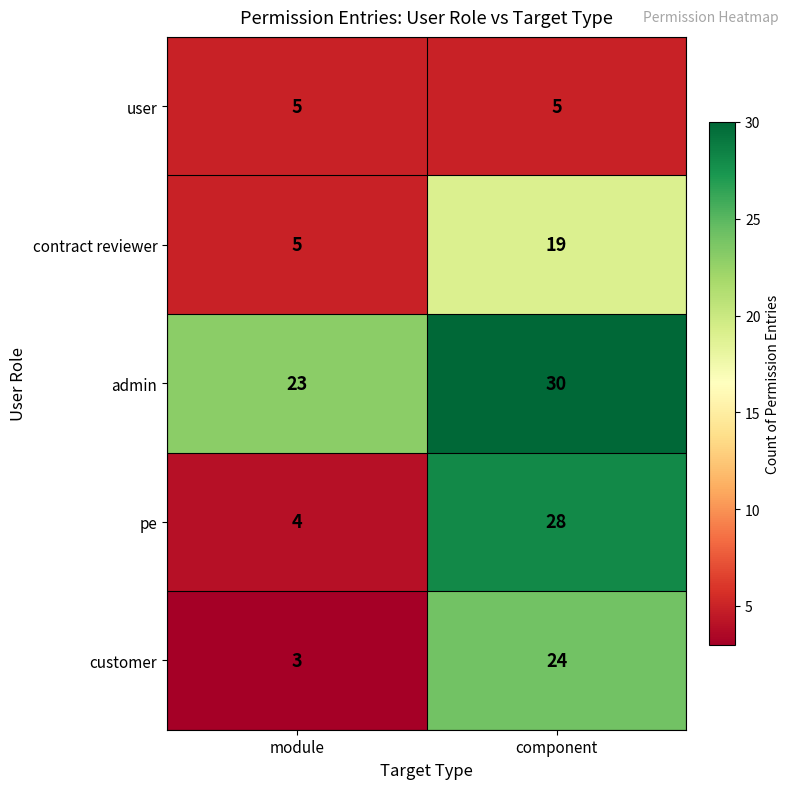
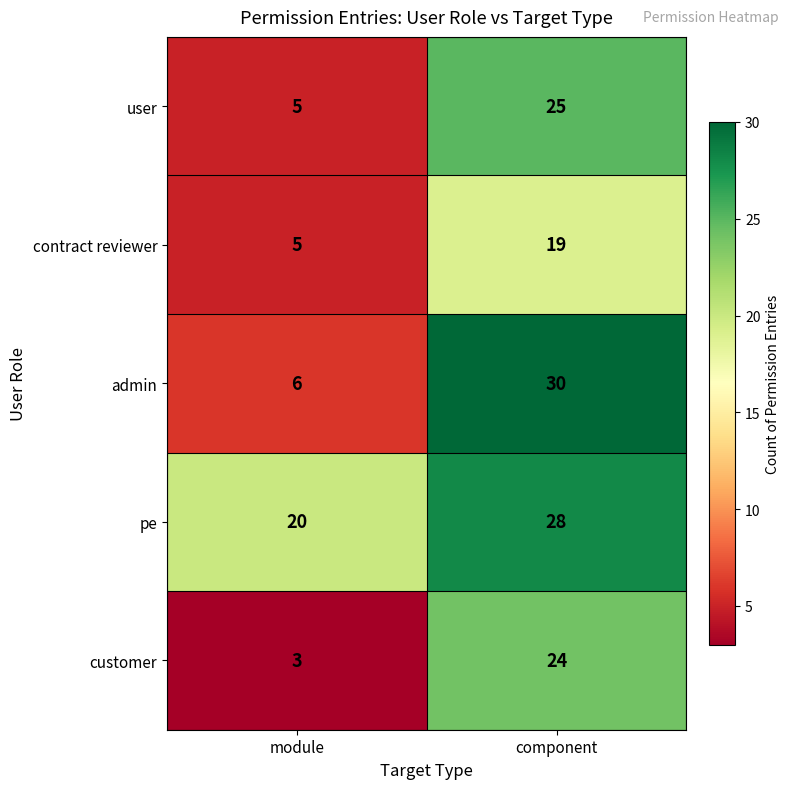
user, component: 5 -> 25
admin, module: 23 -> 6
pe, module: 4 -> 20
